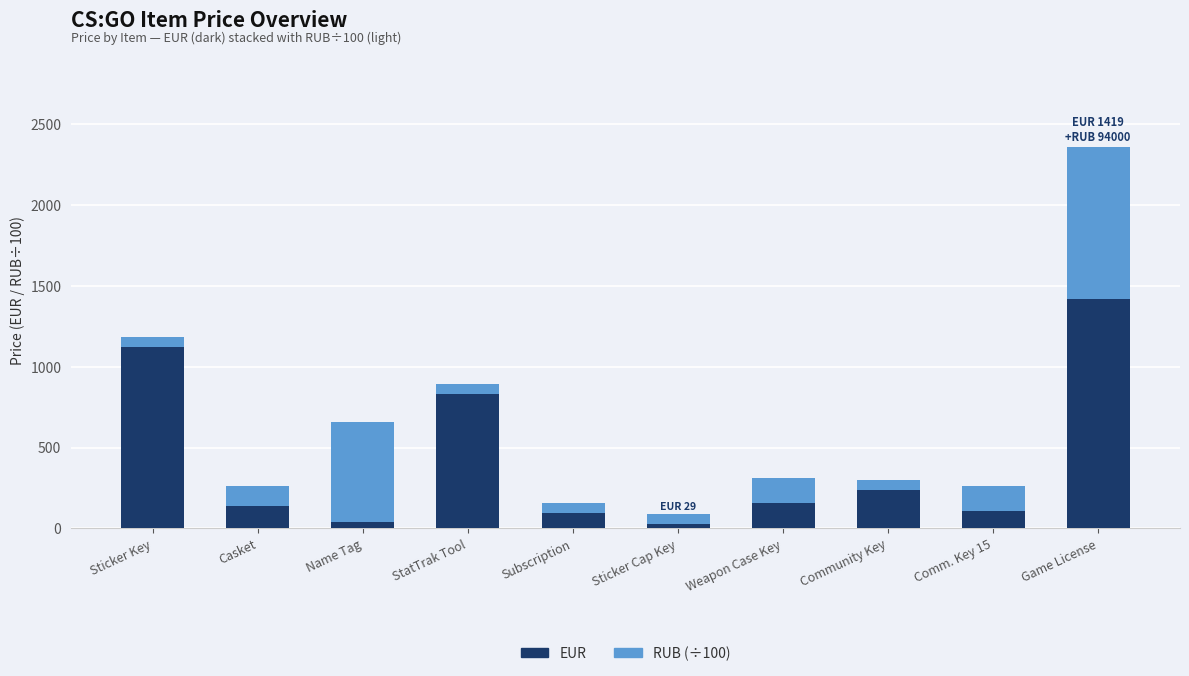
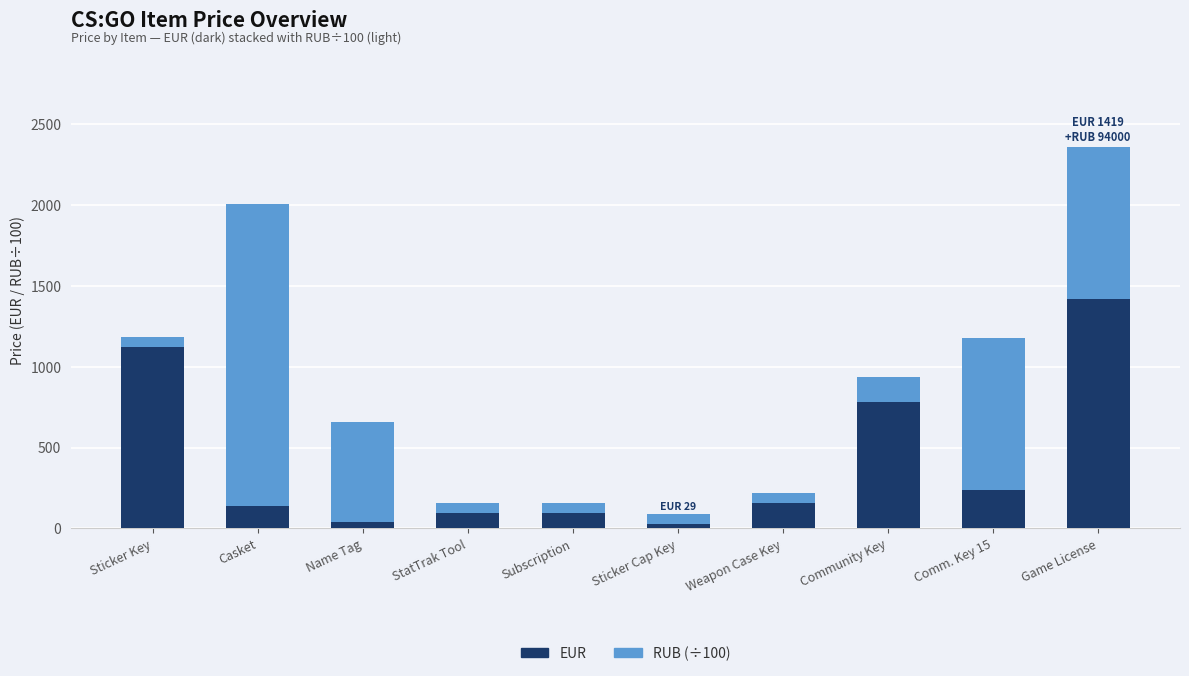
RUB (÷100), Casket: 130 -> 1870
EUR, StatTrak Tool: 830 -> 100
RUB (÷100), Weapon Case Key: 160 -> 60
EUR, Community Key: 240 -> 780
RUB (÷100), Community Key: 70 -> 160
EUR, Comm. Key 15: 110 -> 240
RUB (÷100), Comm. Key 15: 160 -> 940
